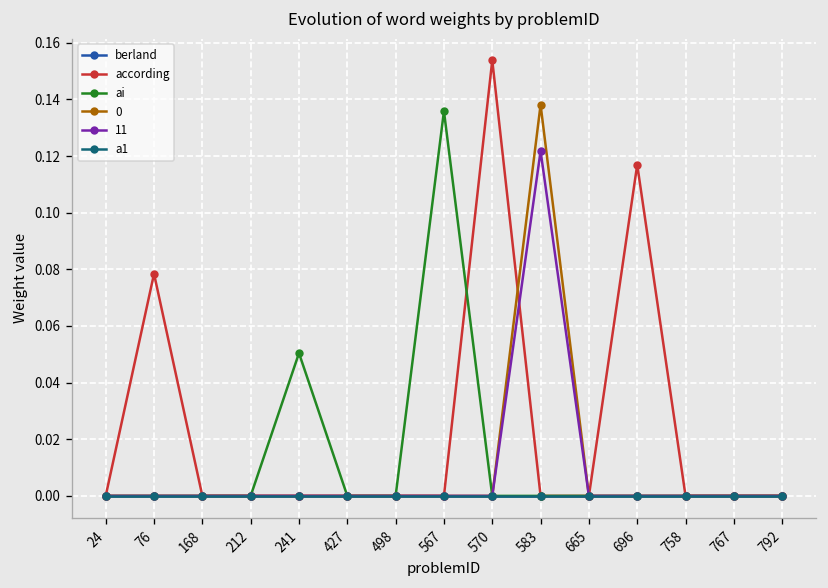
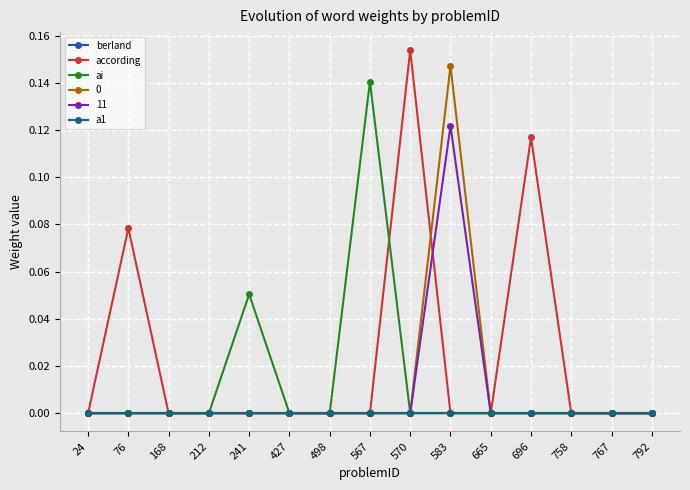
ai, 567: 0.136 -> 0.140
0, 583: 0.138 -> 0.147
